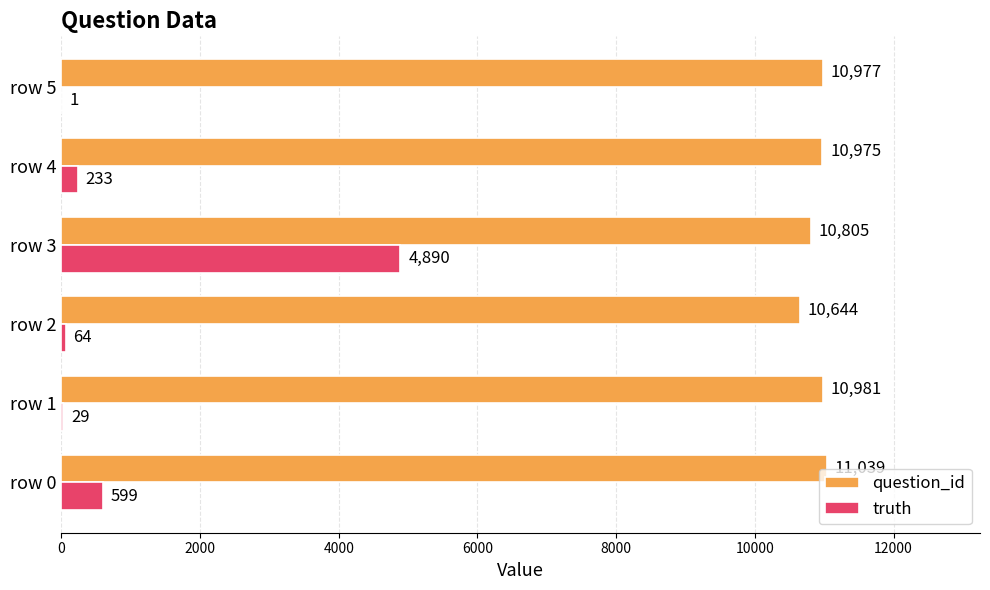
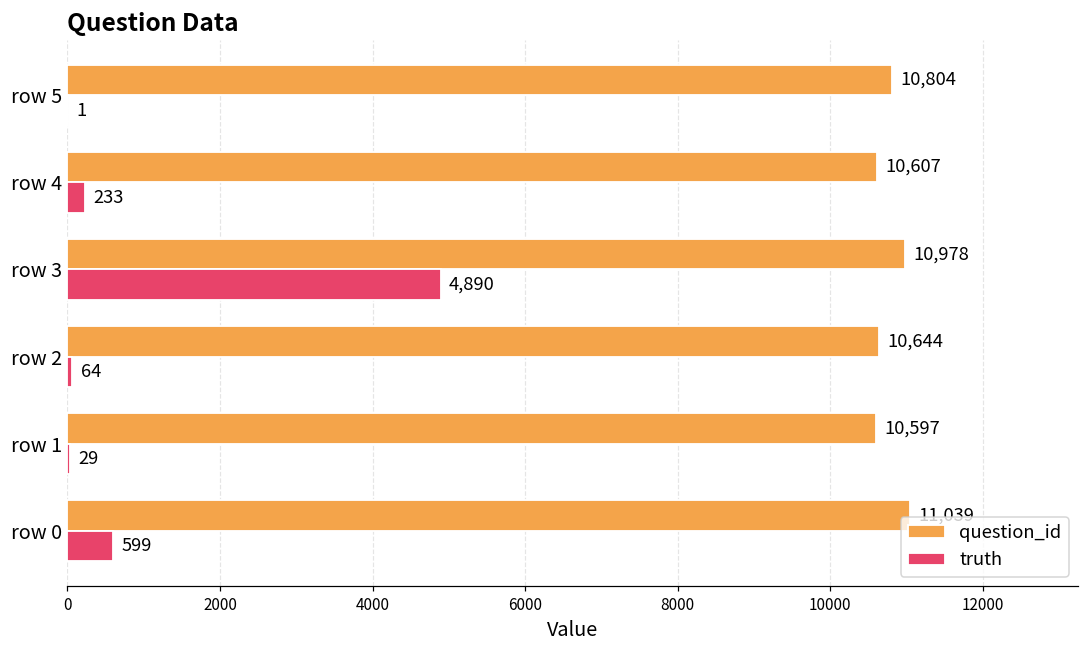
question_id, row 5: 10,977 -> 10,804
question_id, row 4: 10,975 -> 10,607
question_id, row 3: 10,805 -> 10,978
question_id, row 1: 10,981 -> 10,597
